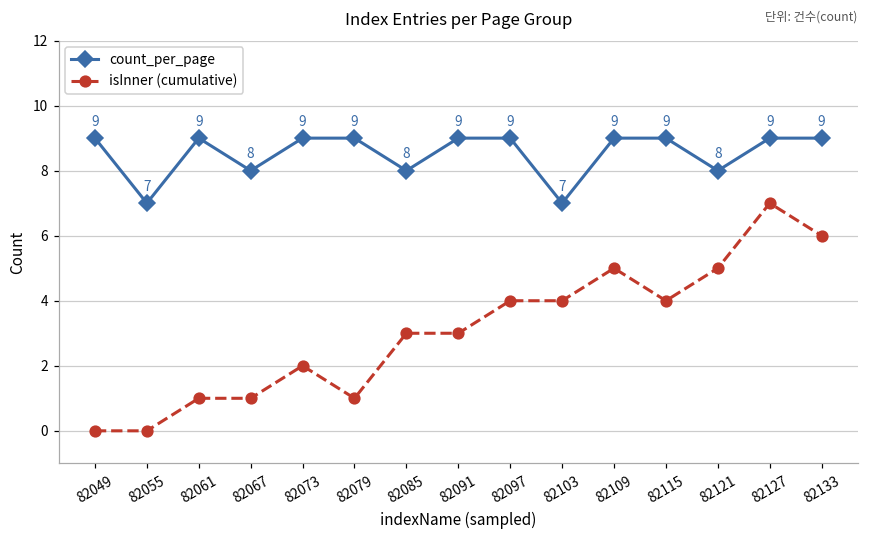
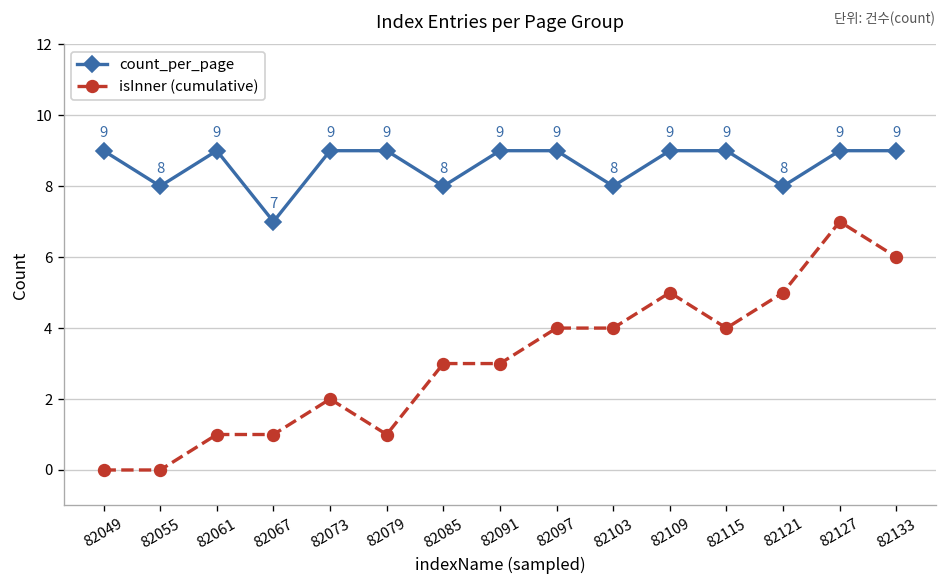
count_per_page, 82055: 7 -> 8
count_per_page, 82067: 8 -> 7
count_per_page, 82103: 7 -> 8
